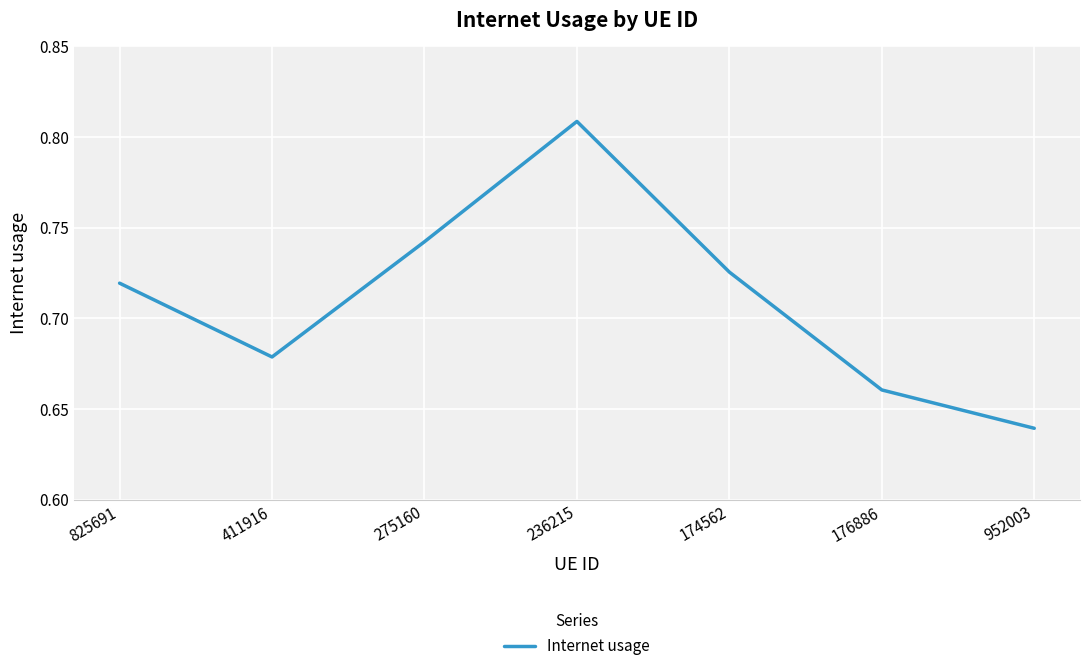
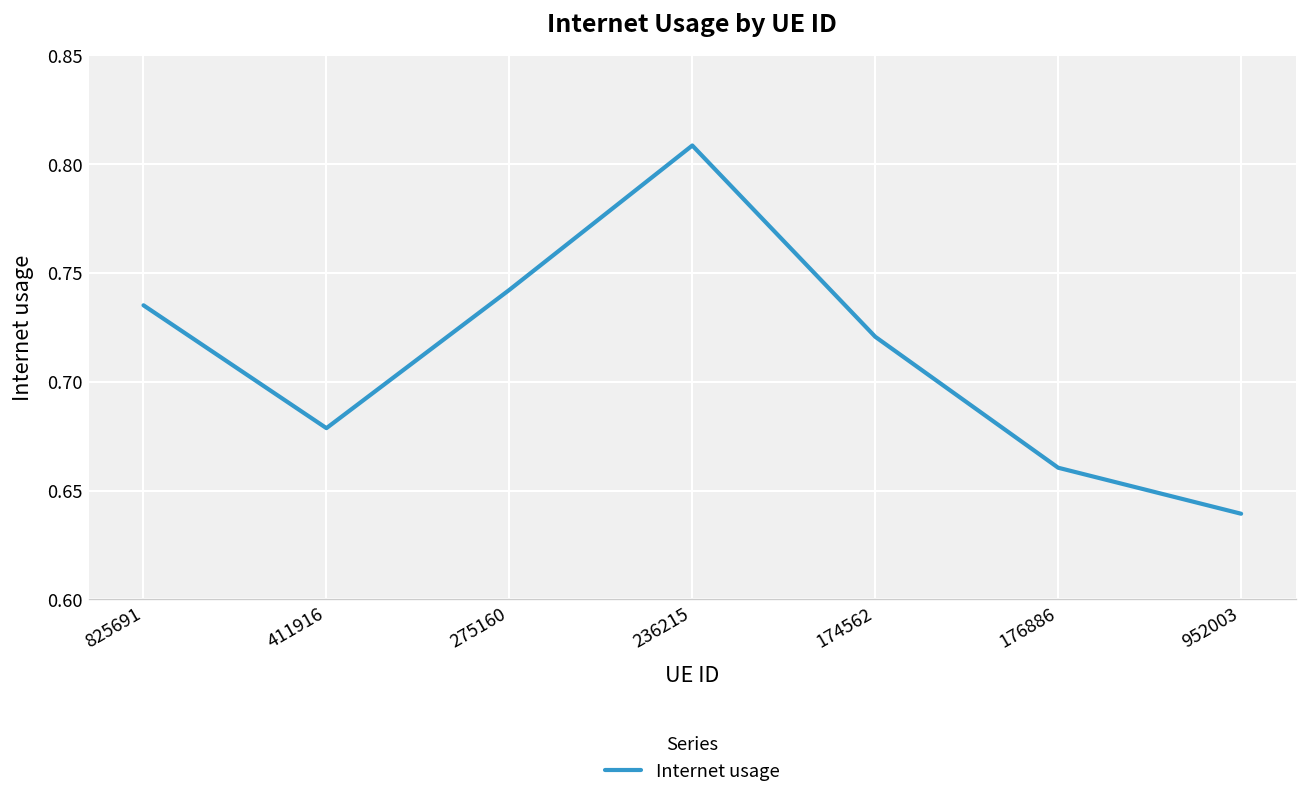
825691: 0.719 -> 0.735
174562: 0.726 -> 0.721
